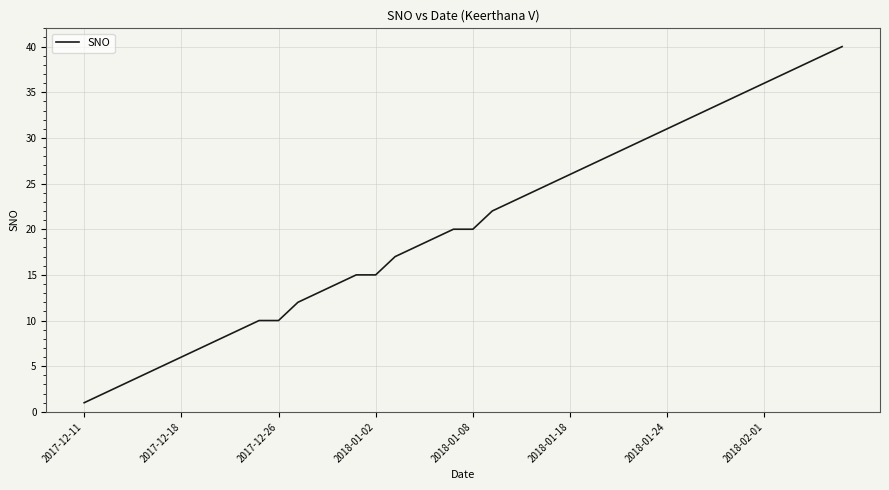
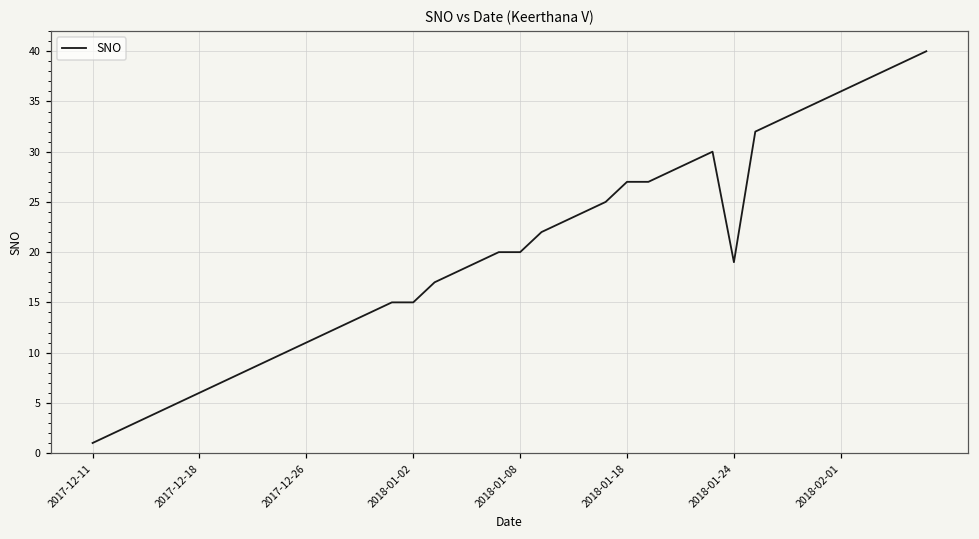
2017-12-26: 10 -> 11
2018-01-18: 26 -> 27
2018-01-24: 31 -> 19
